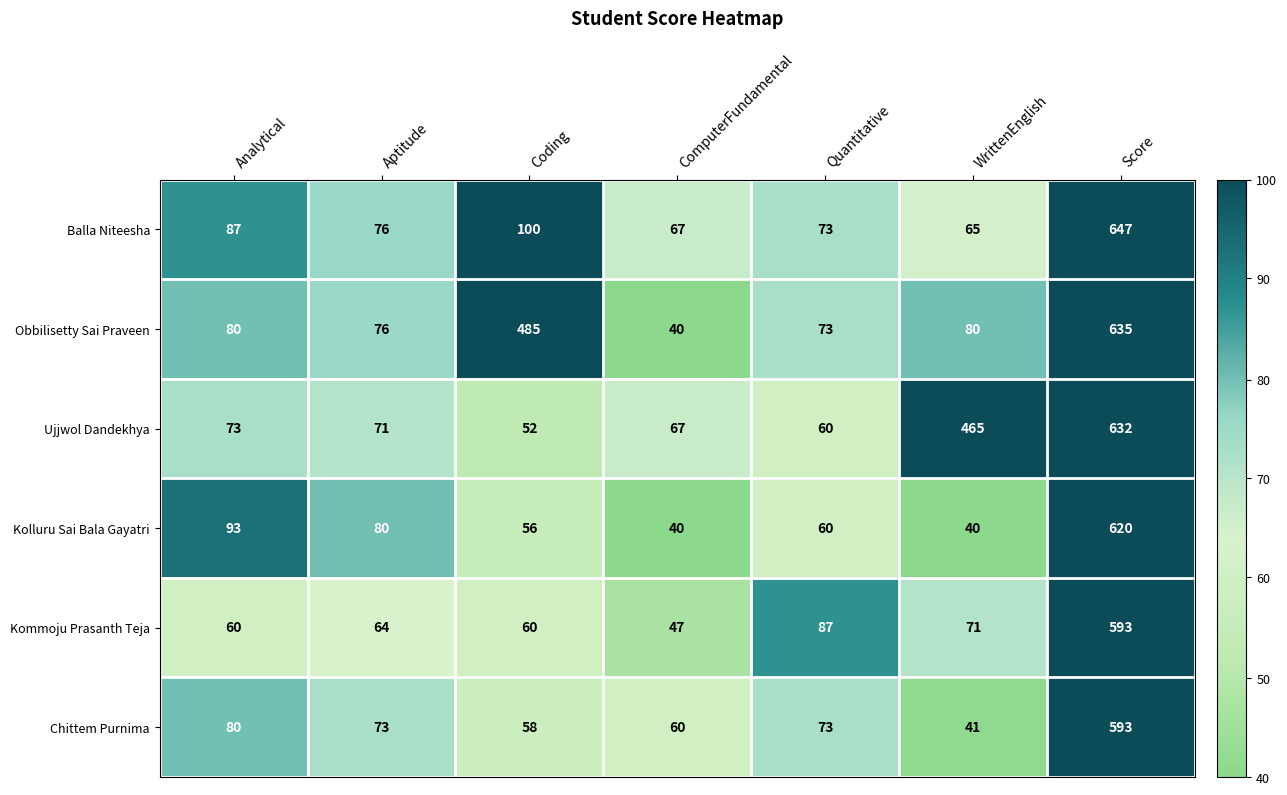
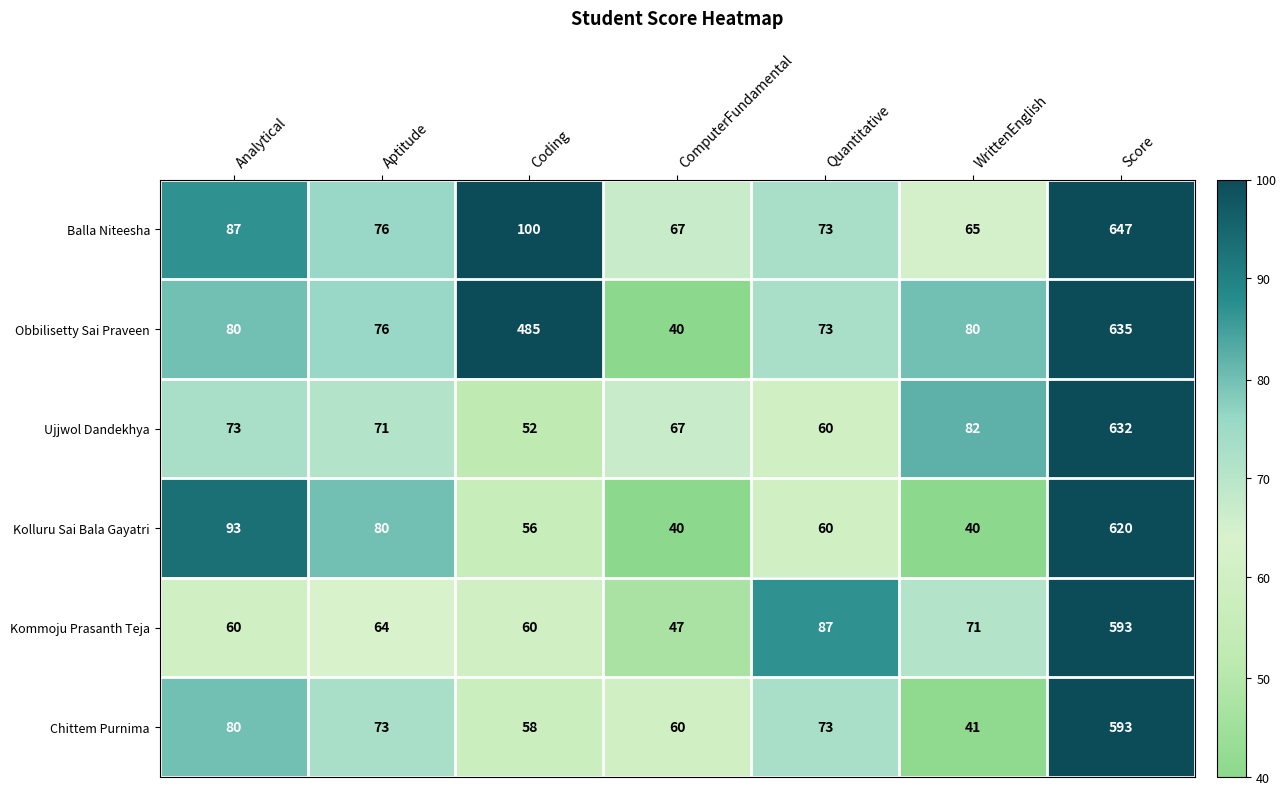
Ujjwol Dandekhya, WrittenEnglish: 465 -> 82
